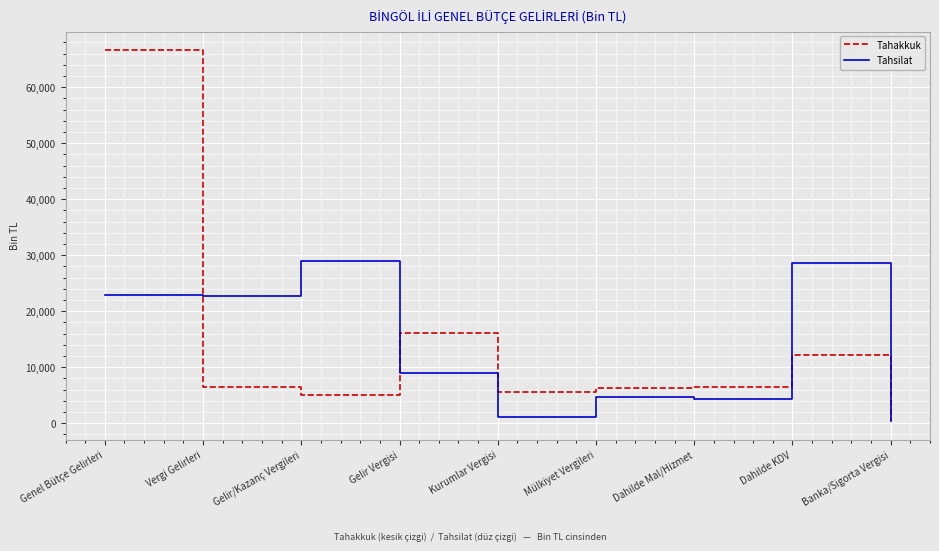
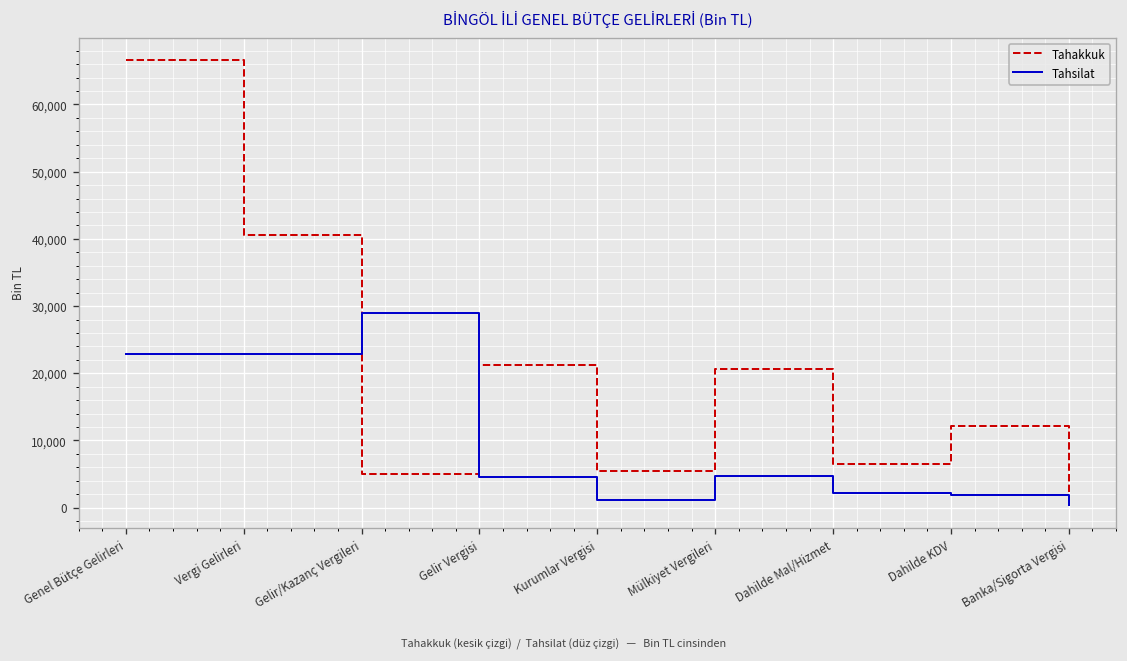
Tahakkuk, Vergi Gelirleri: 7,000 -> 41,000
Tahakkuk, Gelir Vergisi: 16,000 -> 21,000
Tahsilat, Gelir Vergisi: 9,000 -> 4,000
Tahakkuk, Mülkiyet Vergileri: 6,000 -> 21,000
Tahsilat, Dahilde Mal/Hizmet: 4,000 -> 2,000
Tahsilat, Dahilde KDV: 29,000 -> 2,000
